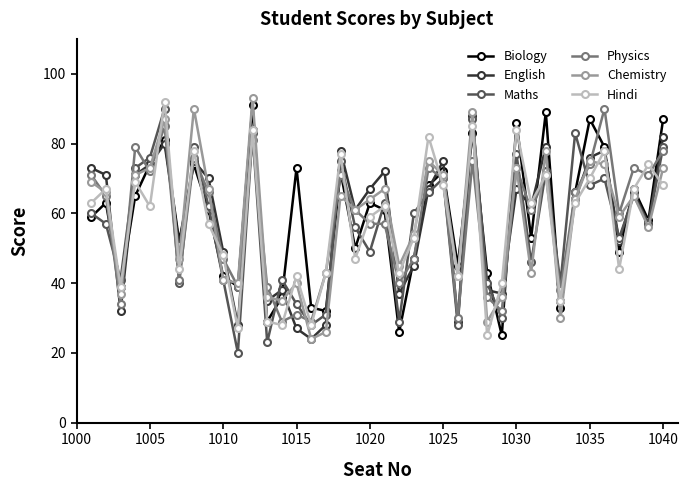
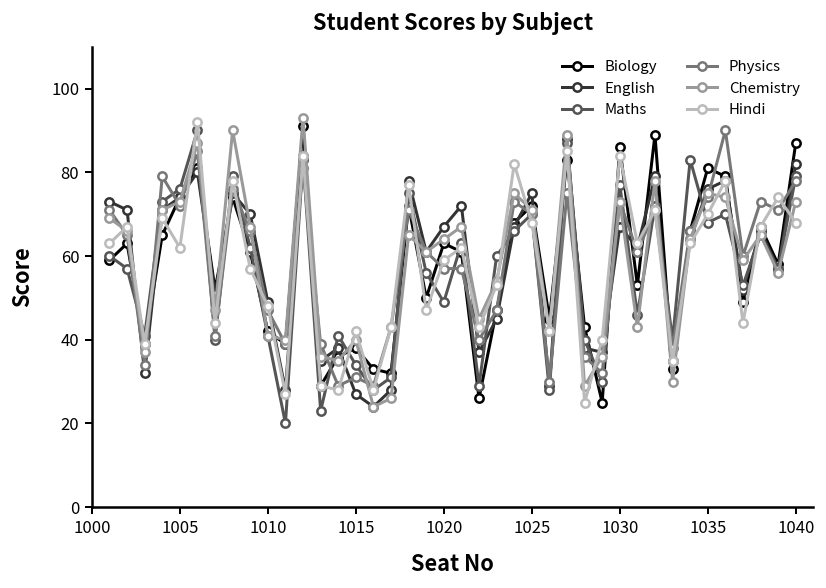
Biology, 1015: 73 -> 38
Biology, 1035: 87 -> 81
